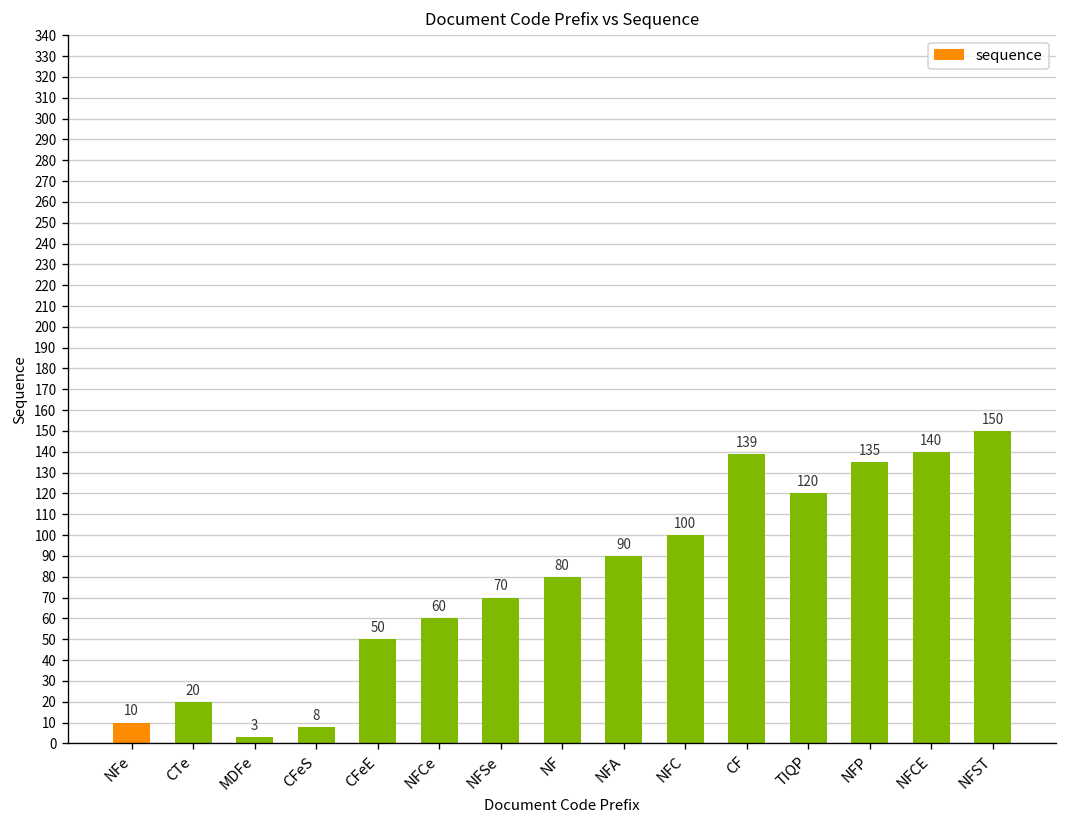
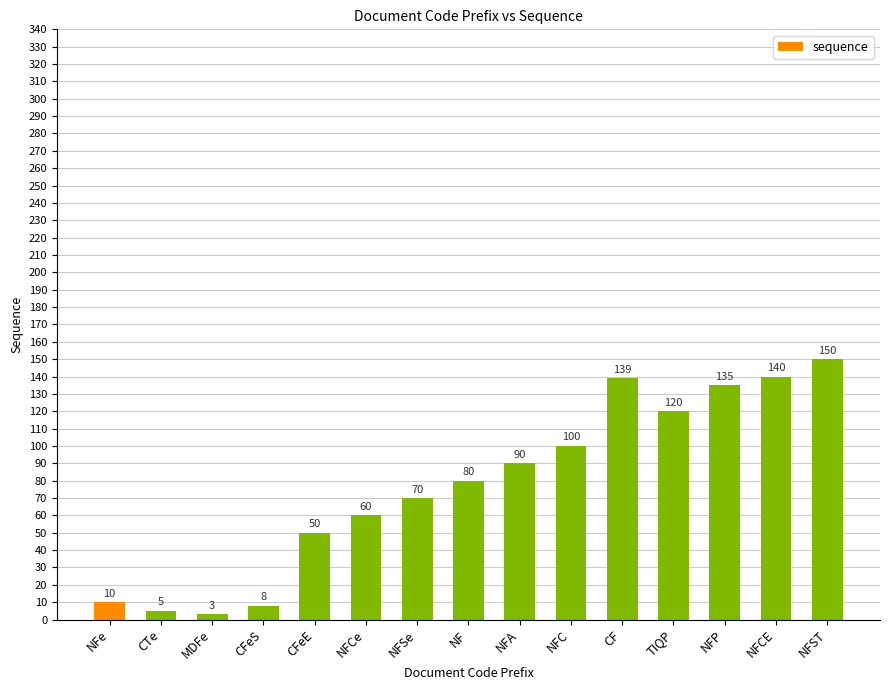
CTe: 20 -> 5
